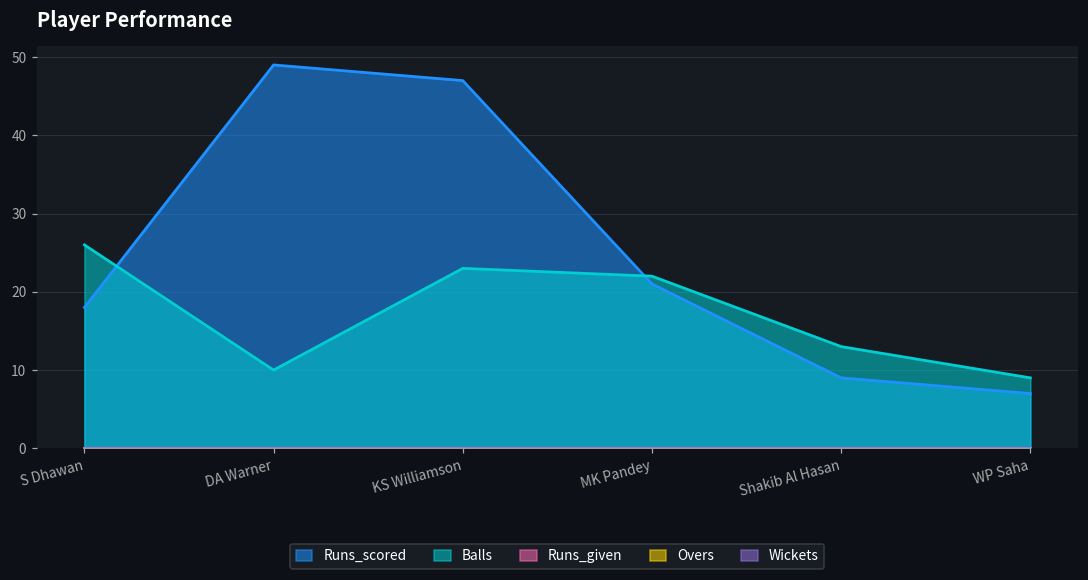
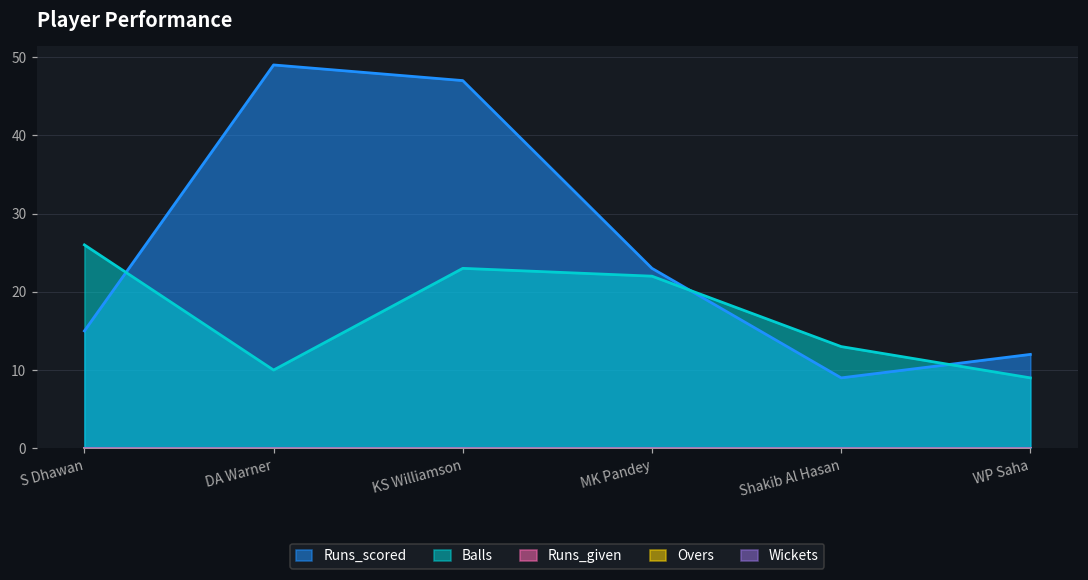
Runs_scored, S Dhawan: 18 -> 15
Runs_scored, MK Pandey: 21 -> 23
Runs_scored, WP Saha: 7 -> 12
